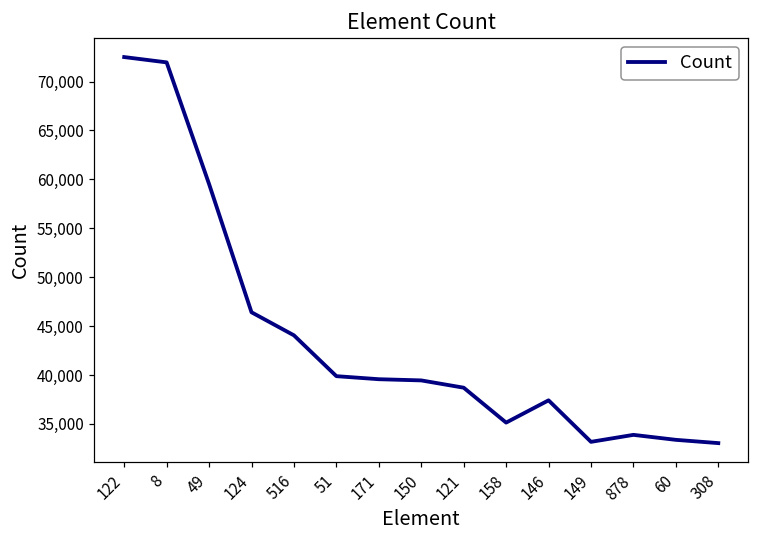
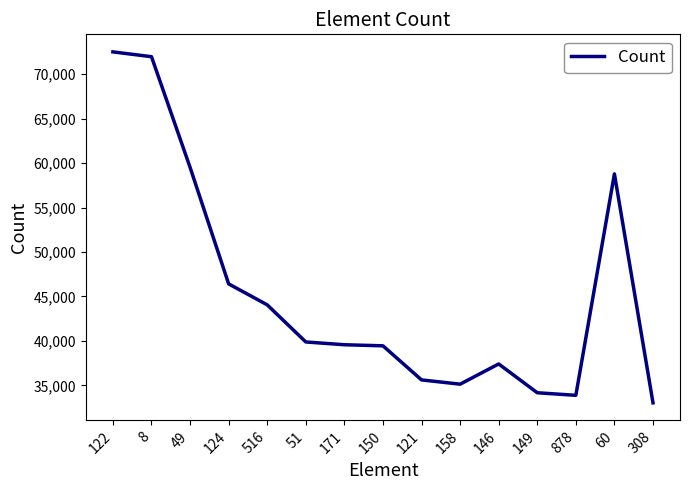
121: 39,000 -> 36,000
149: 33,000 -> 34,000
60: 33,000 -> 59,000
